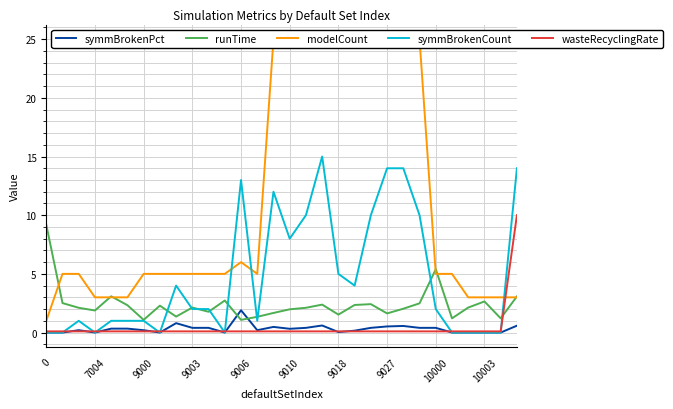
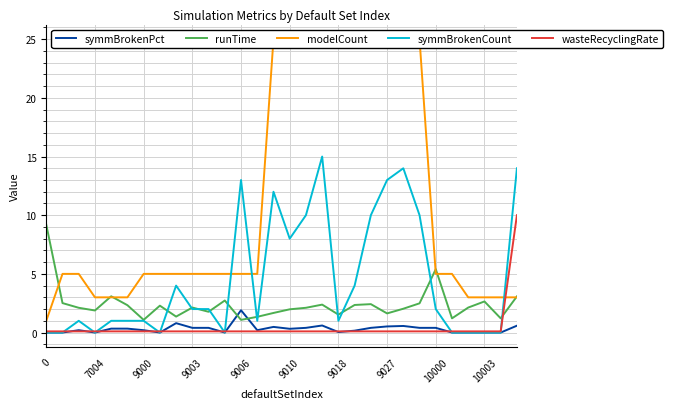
modelCount, 9006: 6 -> 5
symmBrokenCount, 9018: 5 -> 1
symmBrokenCount, 9027: 14 -> 13
